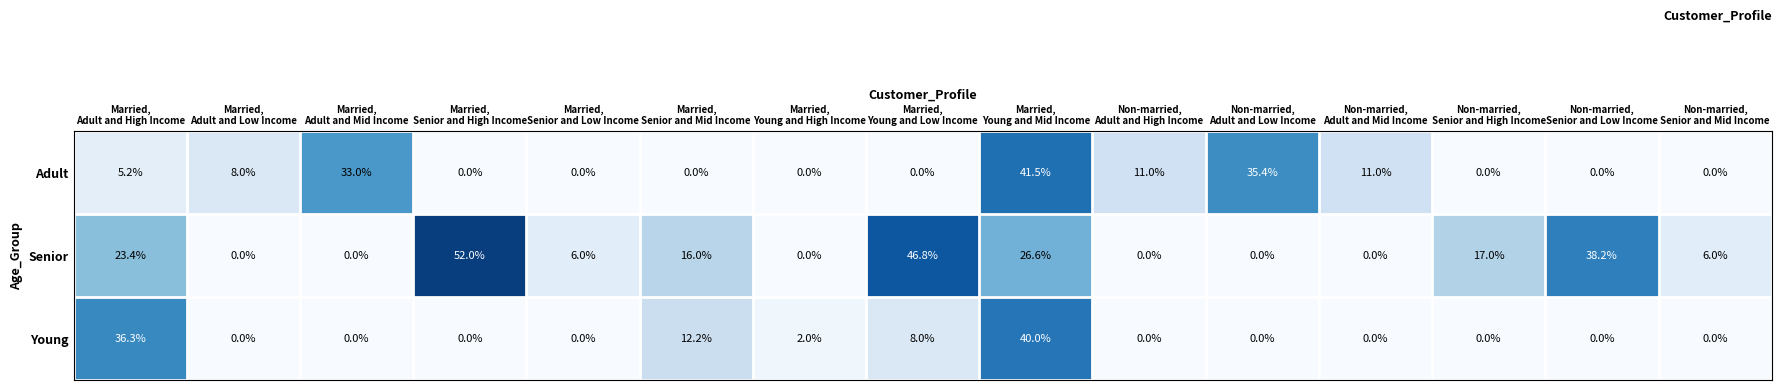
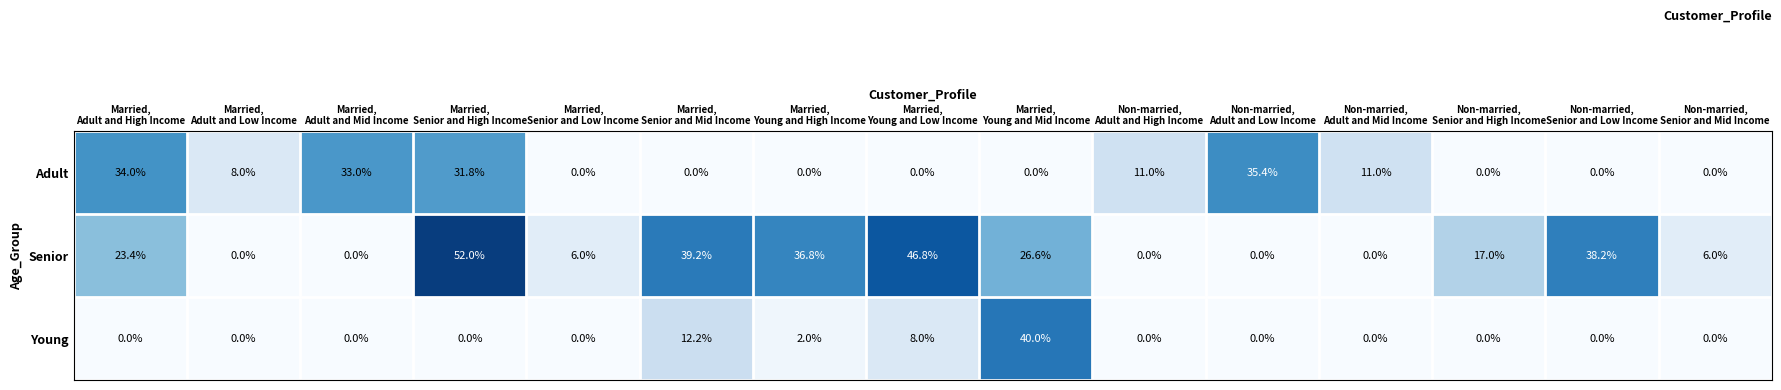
Adult, Married, Adult and High Income: 5.2% -> 34.0%
Adult, Married, Senior and High Income: 0.0% -> 31.8%
Adult, Married, Young and Mid Income: 41.5% -> 0.0%
Senior, Married, Senior and Mid Income: 16.0% -> 39.2%
Senior, Married, Young and High Income: 0.0% -> 36.8%
Young, Married, Adult and High Income: 36.3% -> 0.0%
